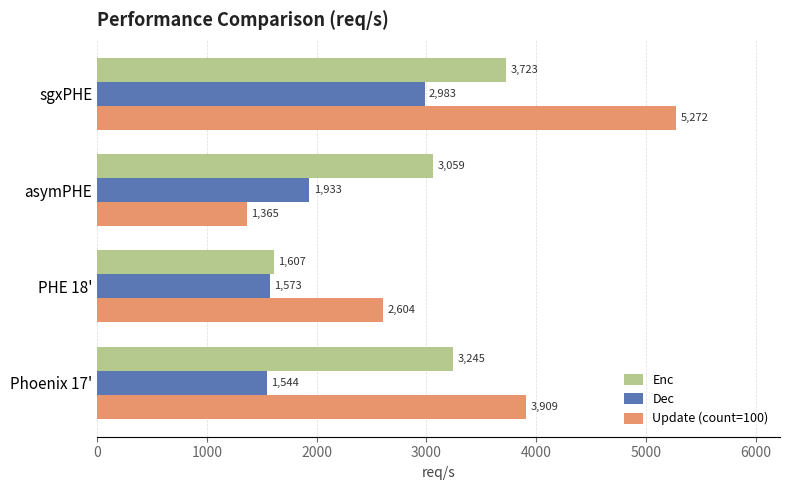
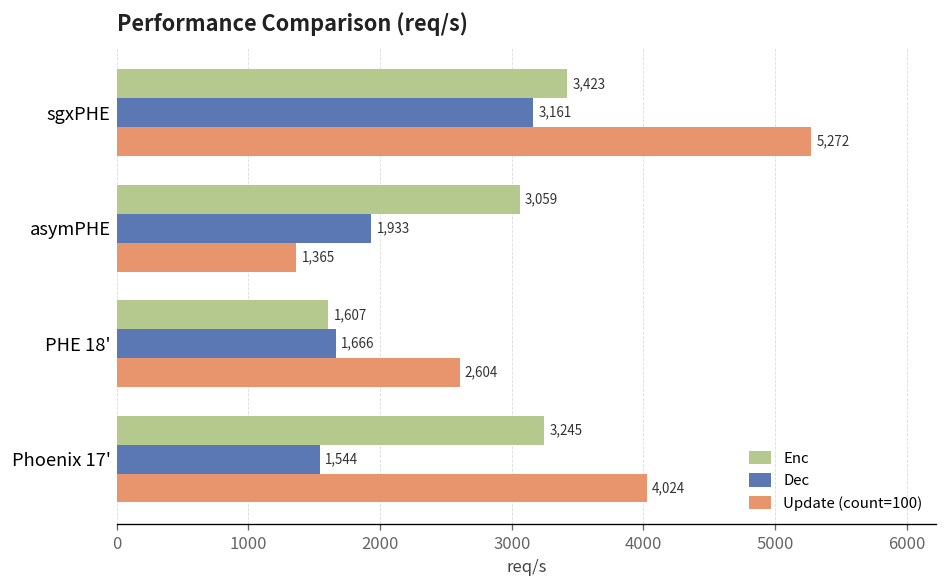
Enc, sgxPHE: 3,723 -> 3,423
Dec, sgxPHE: 2,983 -> 3,161
Dec, PHE 18': 1,573 -> 1,666
Update (count=100), Phoenix 17': 3,909 -> 4,024
